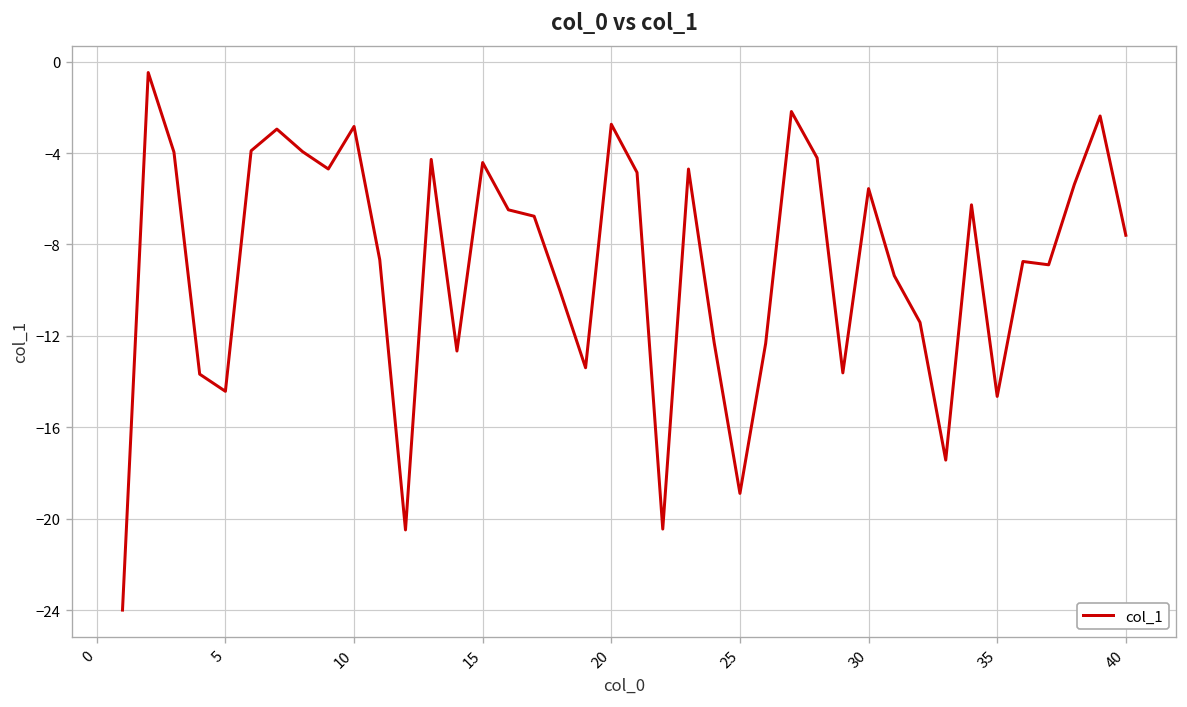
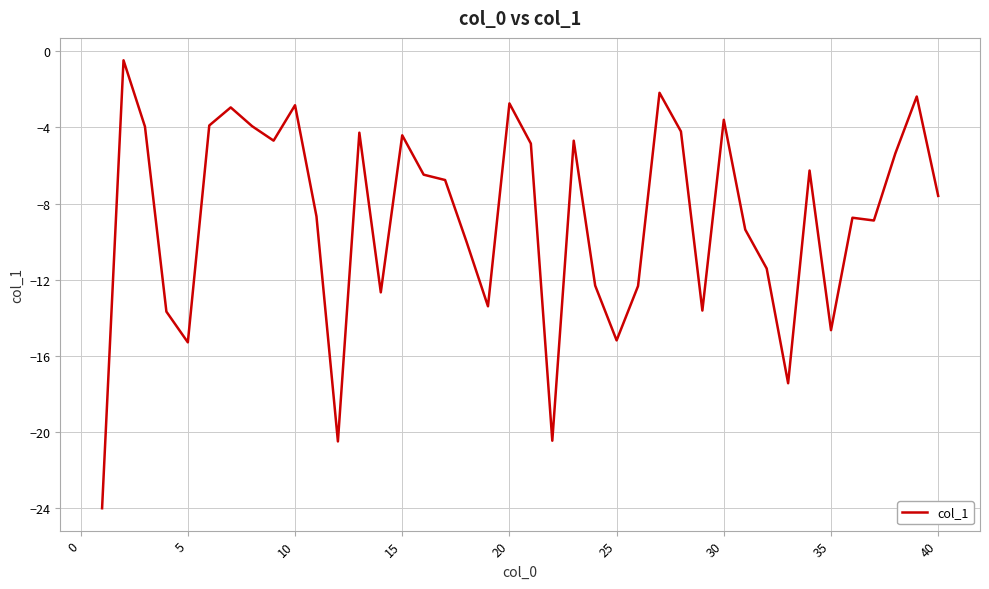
5: -14.4 -> -15.3
25: -18.9 -> -15.2
30: -5.6 -> -3.6
